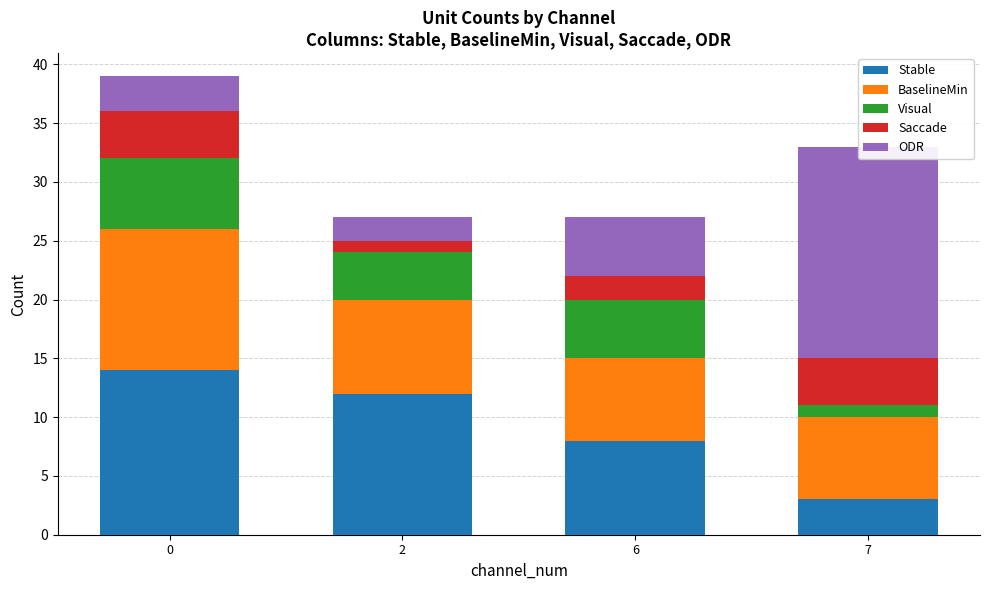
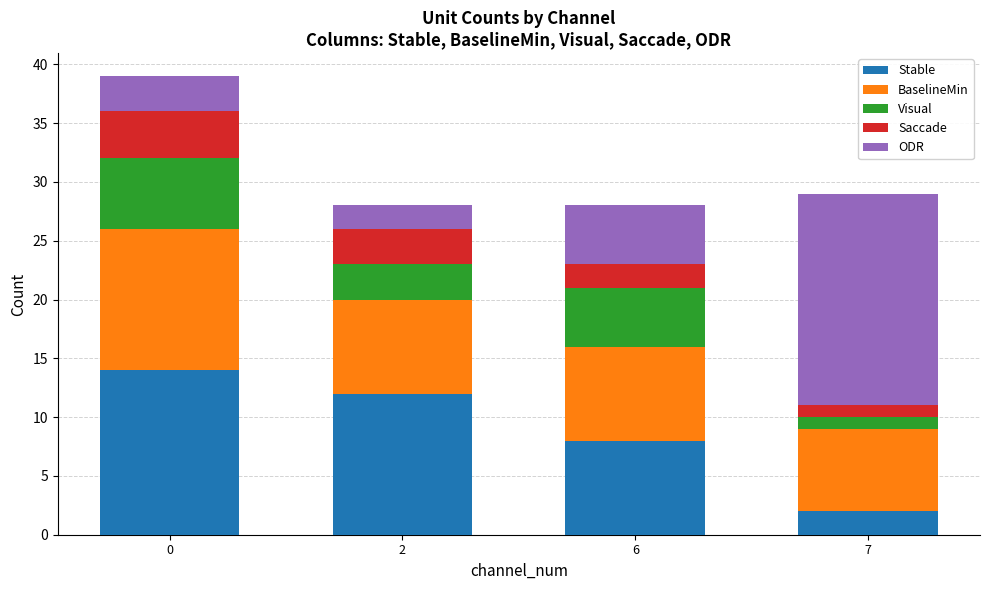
Visual, 2: 4 -> 3
Saccade, 2: 1 -> 3
BaselineMin, 6: 7 -> 8
Stable, 7: 3 -> 2
Saccade, 7: 4 -> 1
